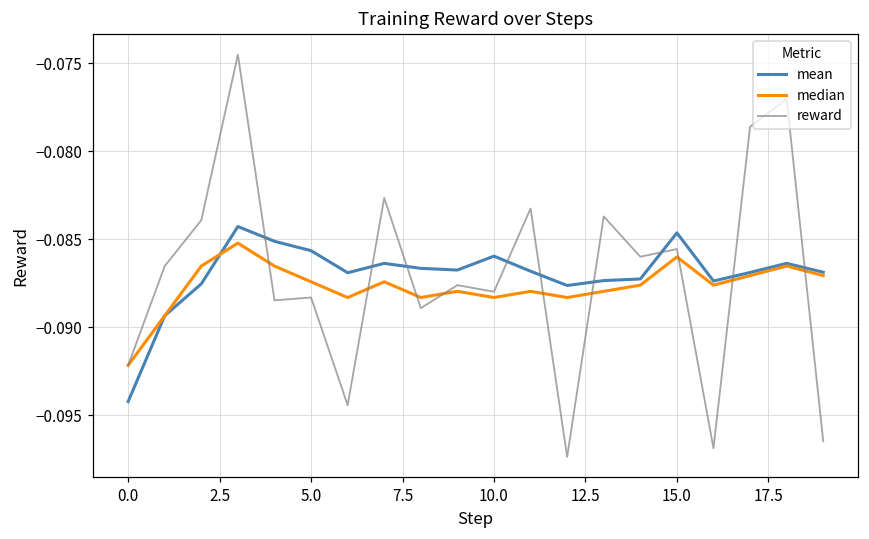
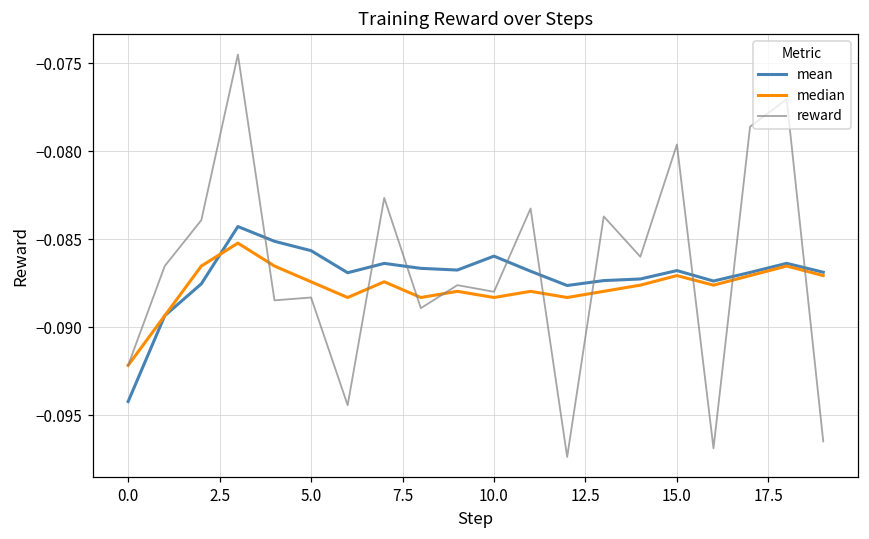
mean, 15.0: -0.0846 -> -0.0868
median, 15.0: -0.0860 -> -0.0871
reward, 15.0: -0.0856 -> -0.0796
